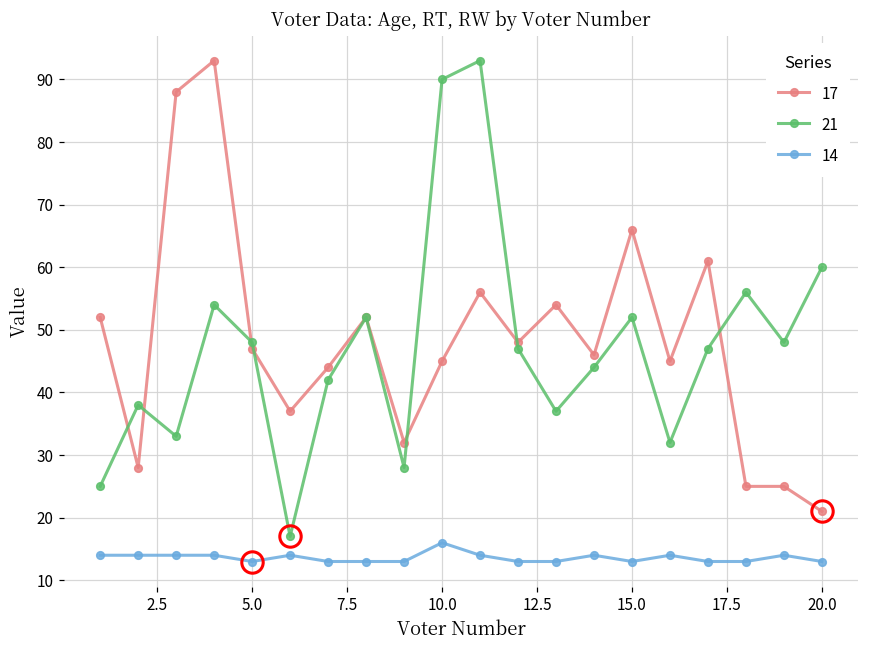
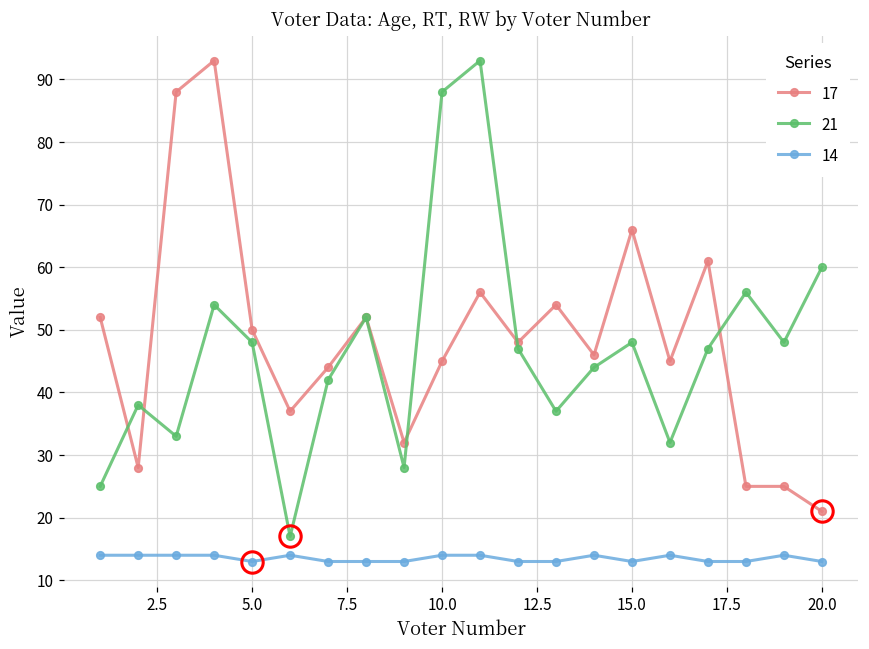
17, 5.0: 47 -> 50
21, 10.0: 90 -> 88
14, 10.0: 16 -> 14
21, 15.0: 52 -> 48
